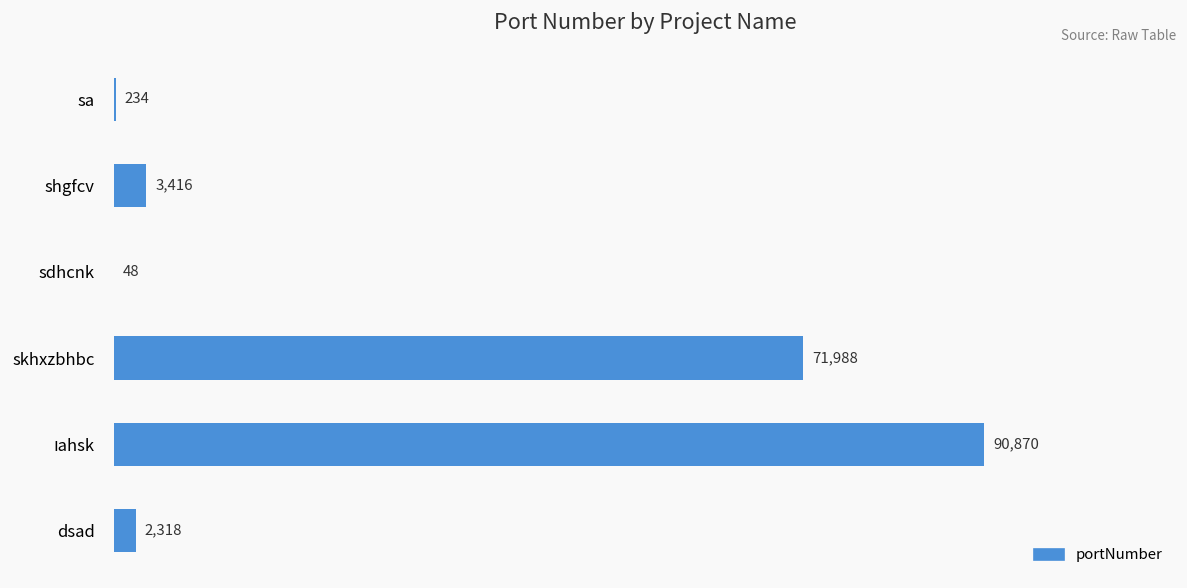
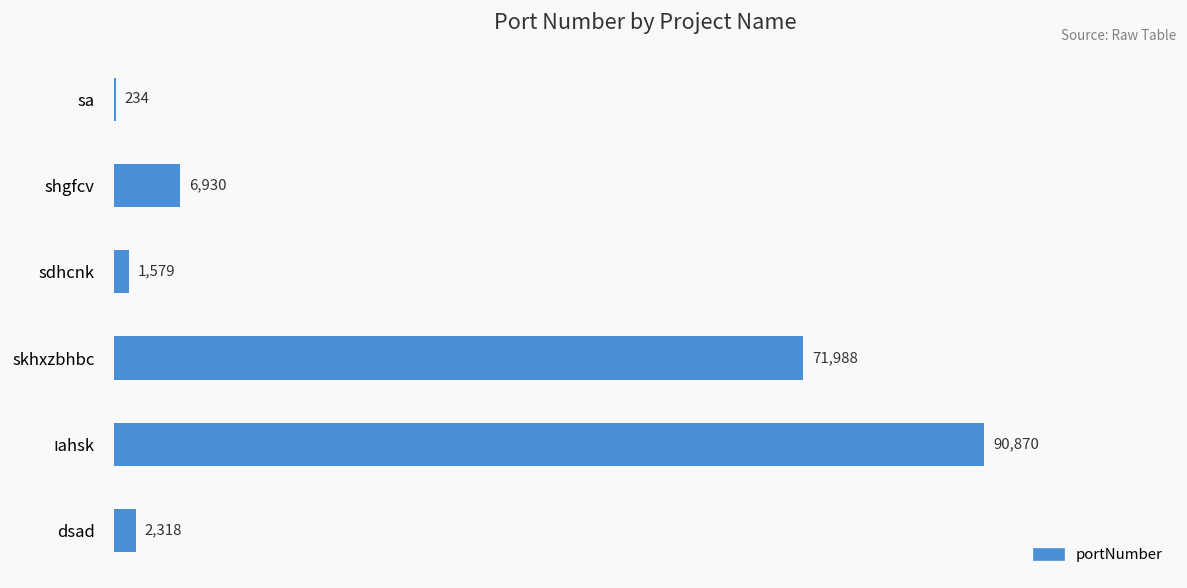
shgfcv: 3,416 -> 6,930
sdhcnk: 48 -> 1,579
